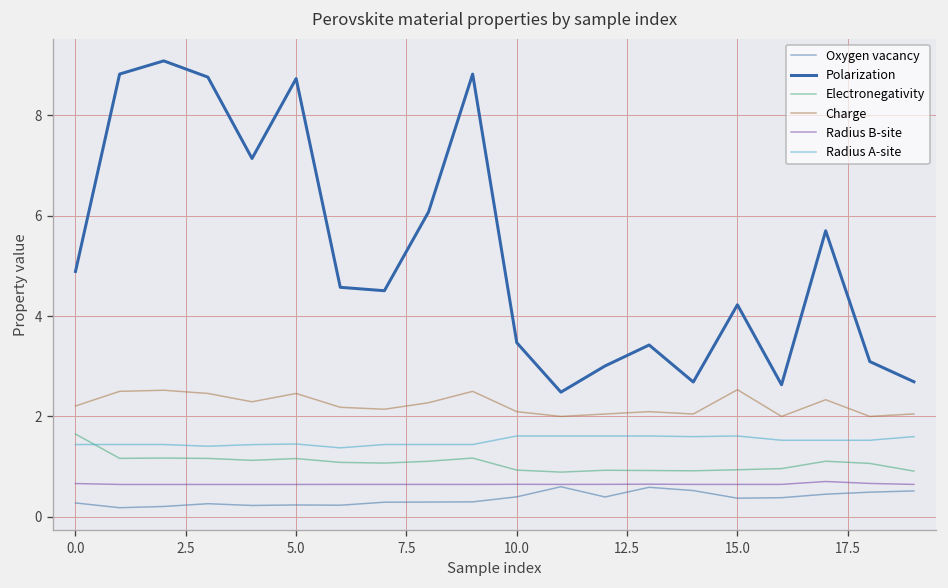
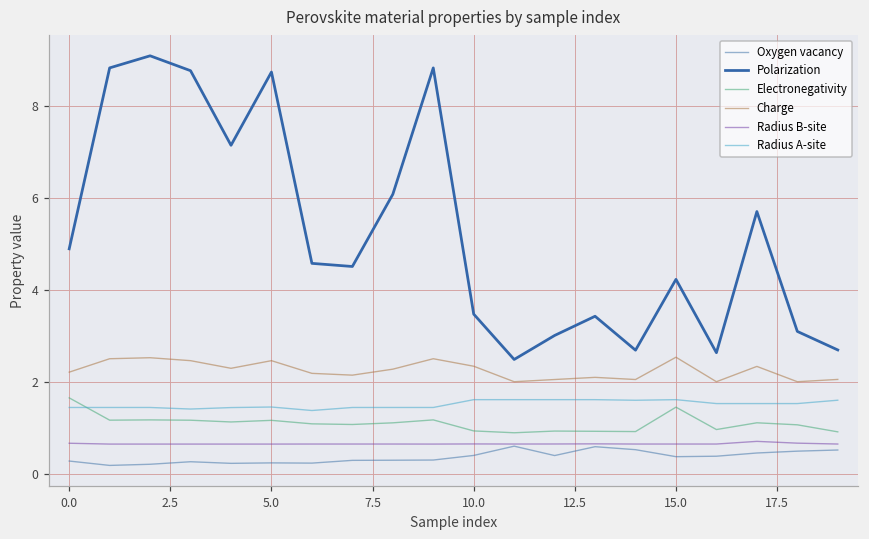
Charge, 10.0: 2.1 -> 2.3
Electronegativity, 15.0: 0.9 -> 1.4
